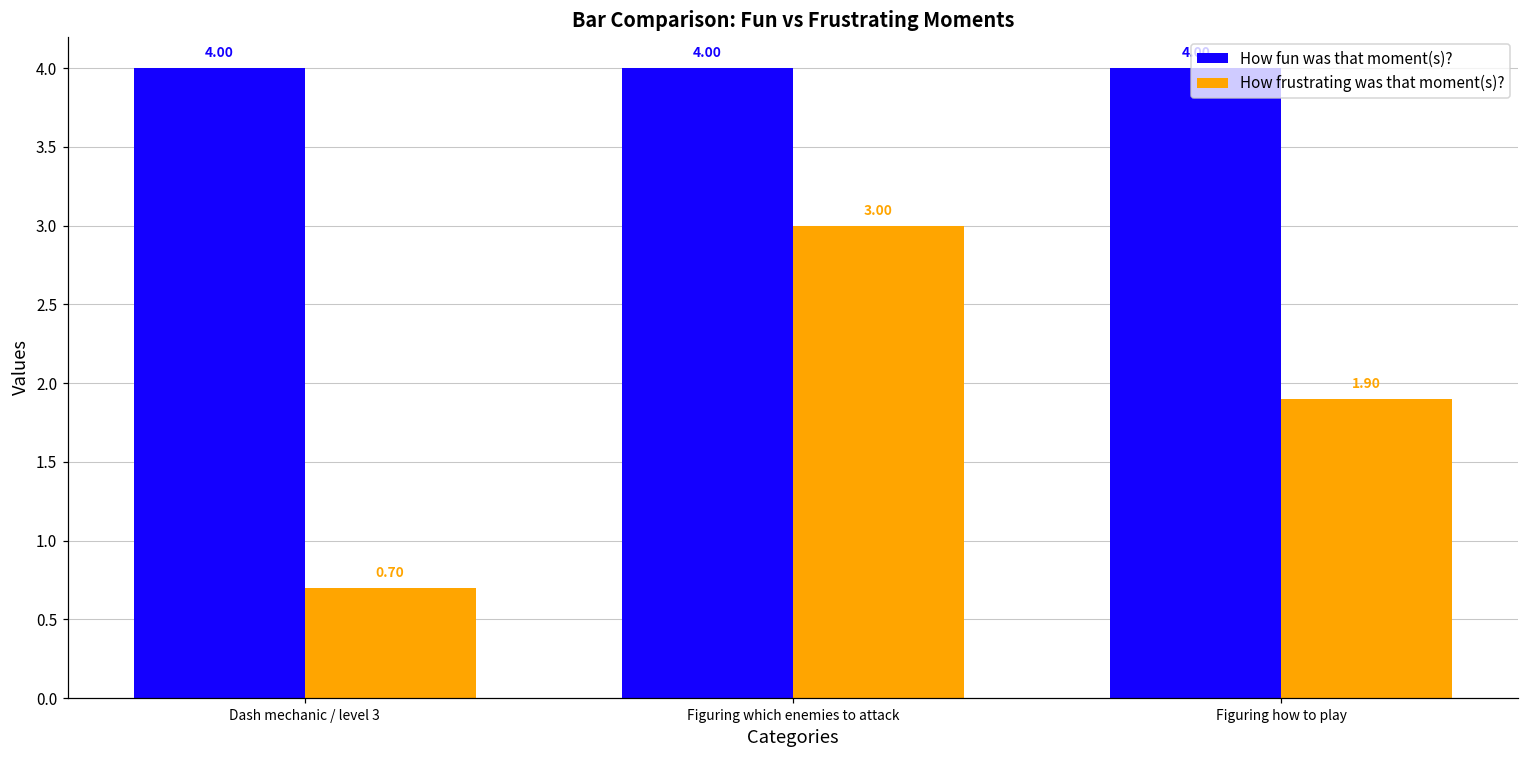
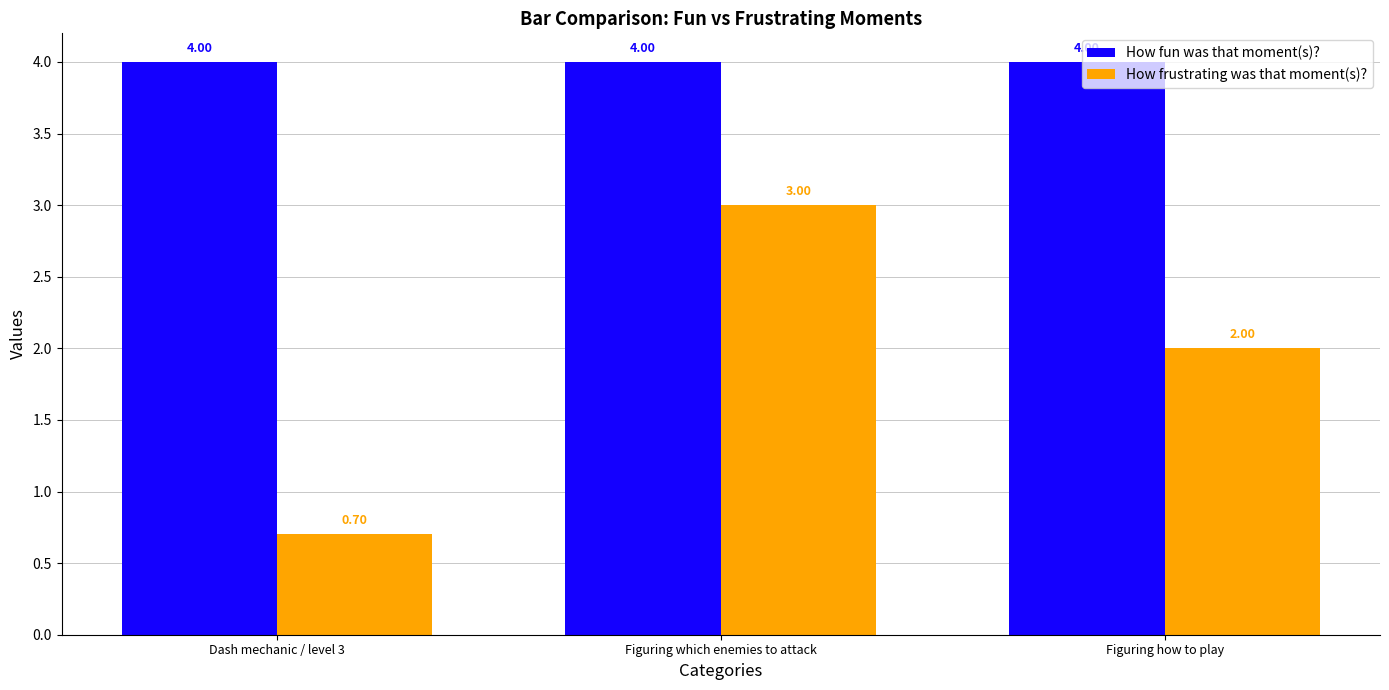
How frustrating was that moment(s)?, Figuring how to play: 1.90 -> 2.00
